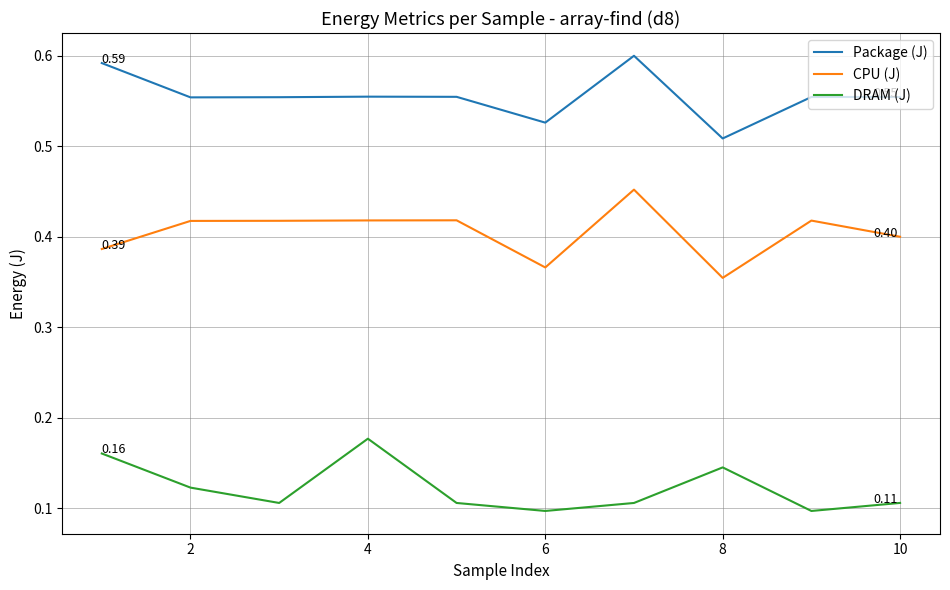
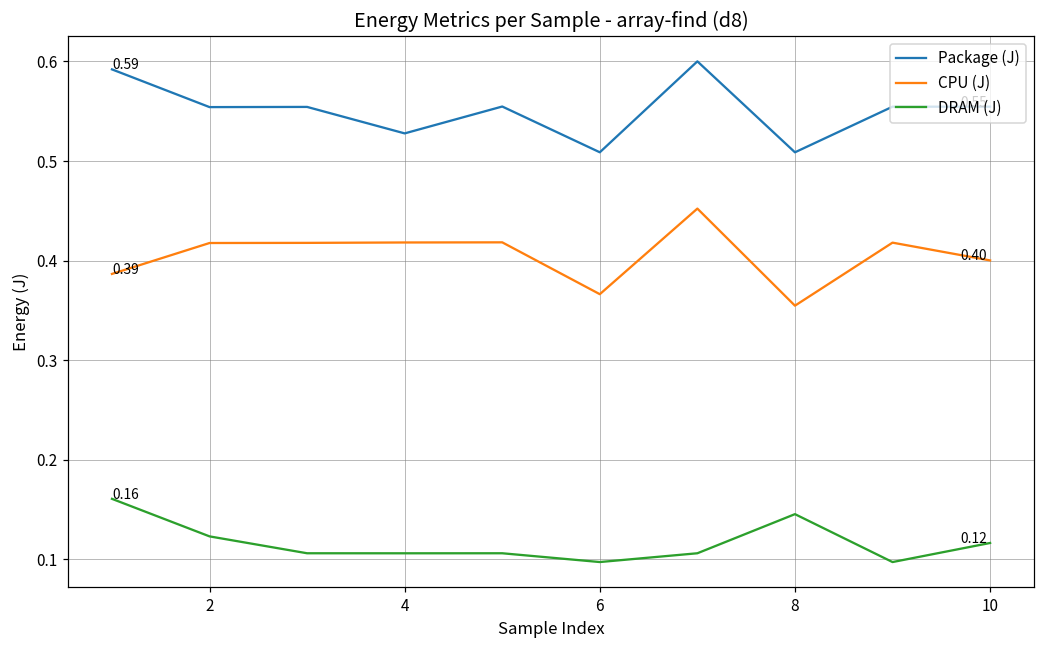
Package (J), 4: 0.55 -> 0.53
DRAM (J), 4: 0.18 -> 0.11
Package (J), 6: 0.53 -> 0.51
DRAM (J), 10: 0.11 -> 0.12
